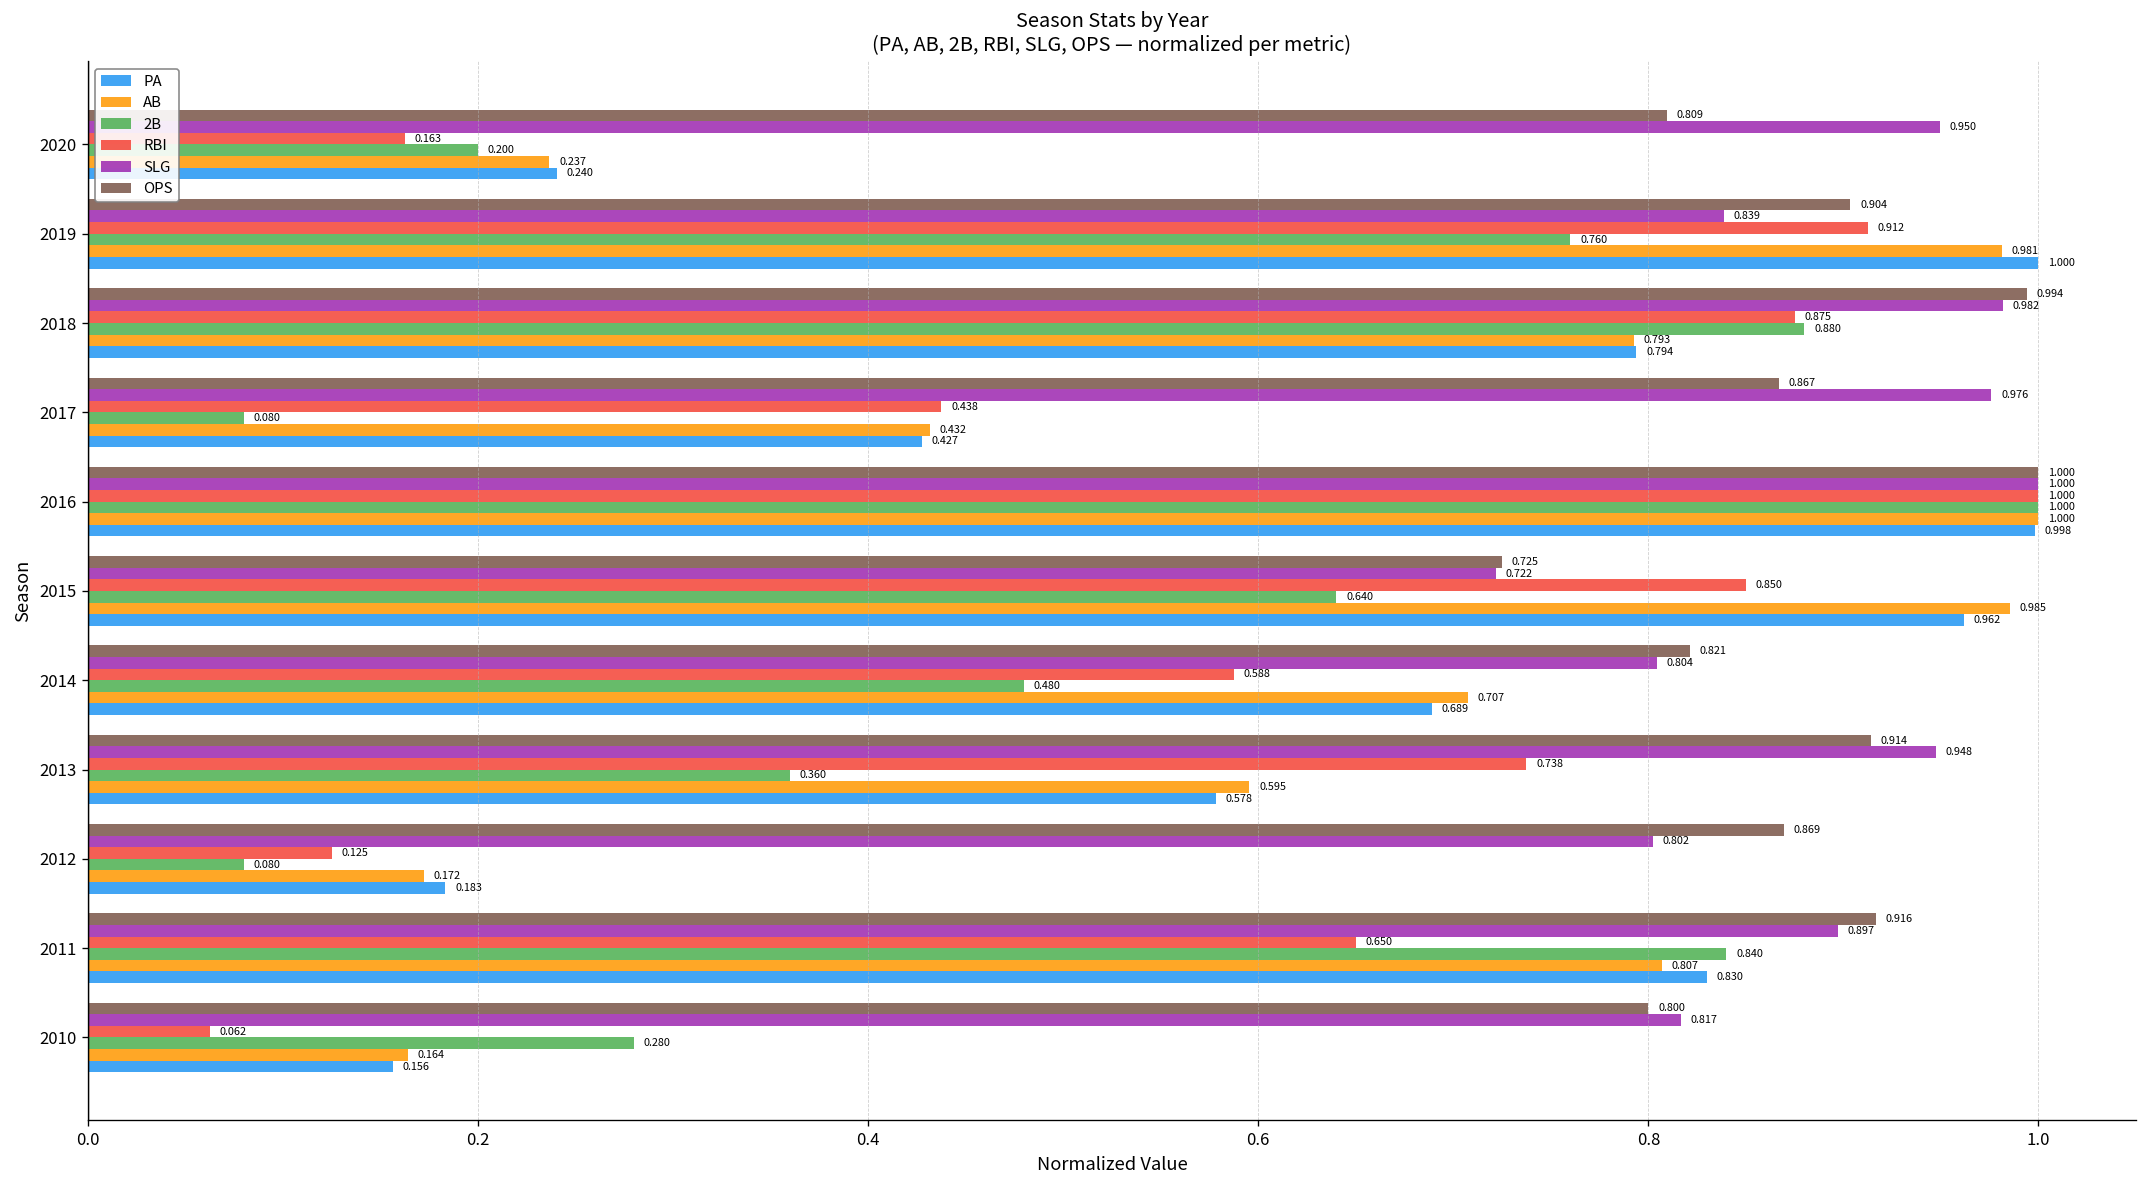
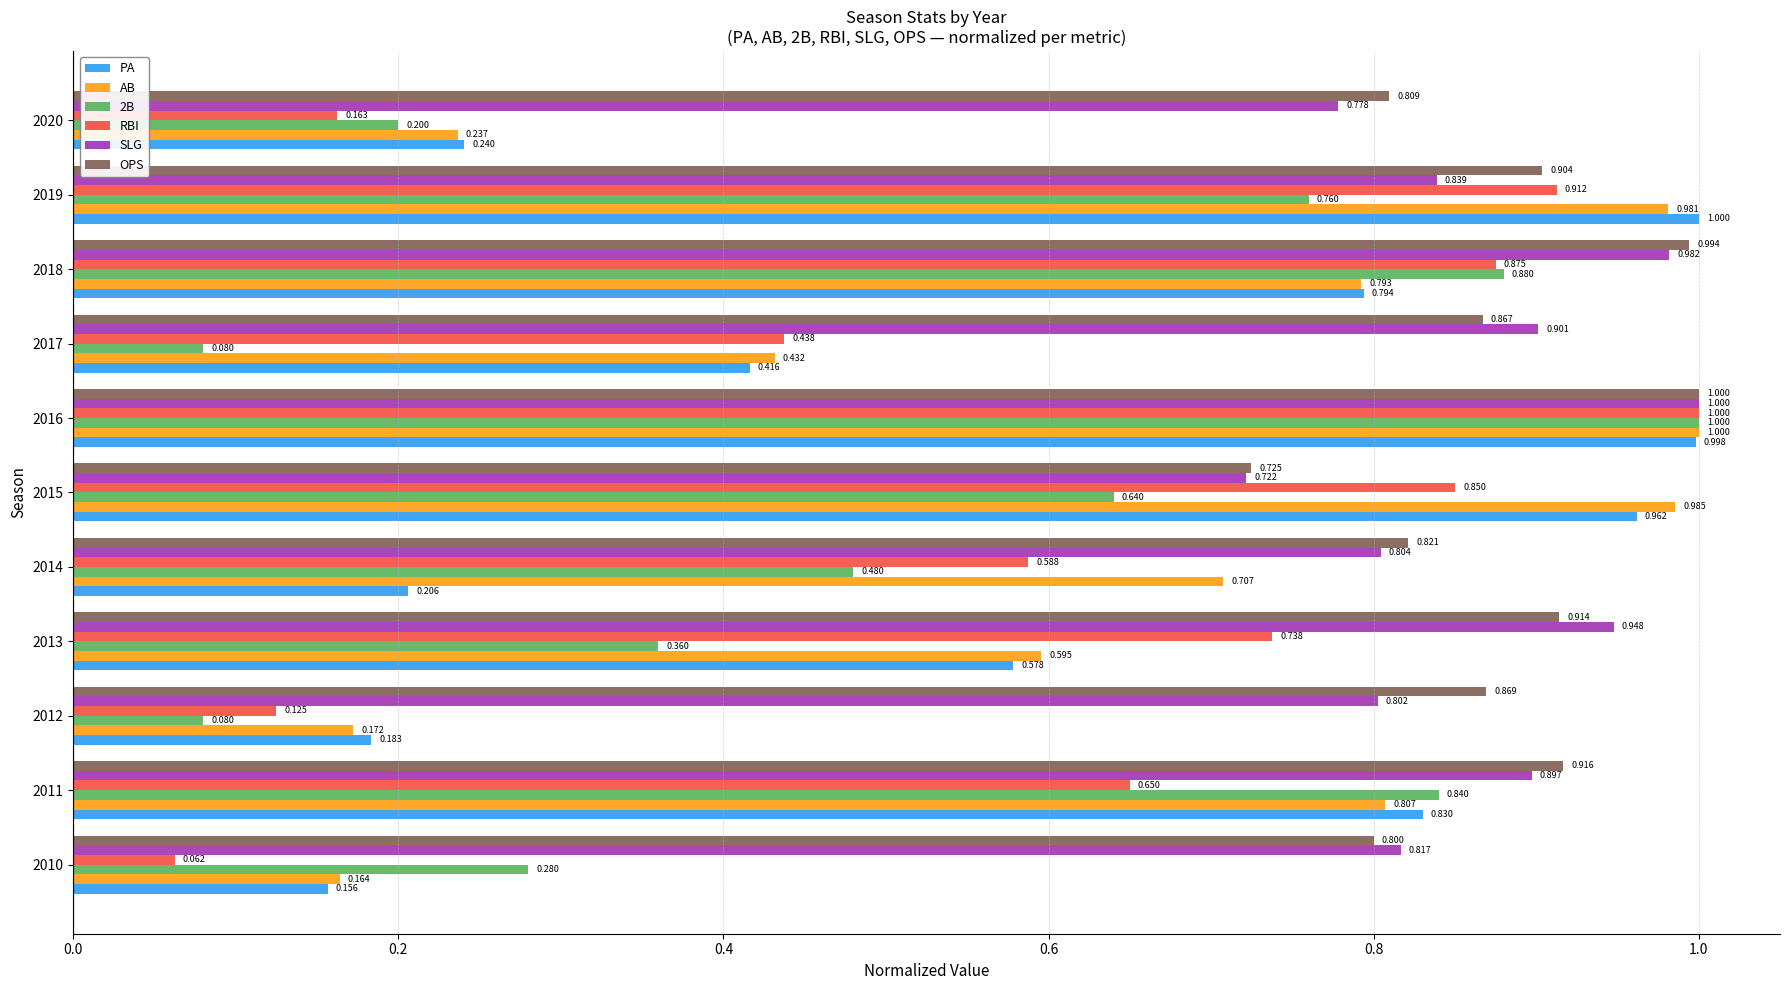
SLG, 2020: 0.950 -> 0.778
SLG, 2017: 0.976 -> 0.901
PA, 2017: 0.427 -> 0.416
PA, 2014: 0.689 -> 0.206
